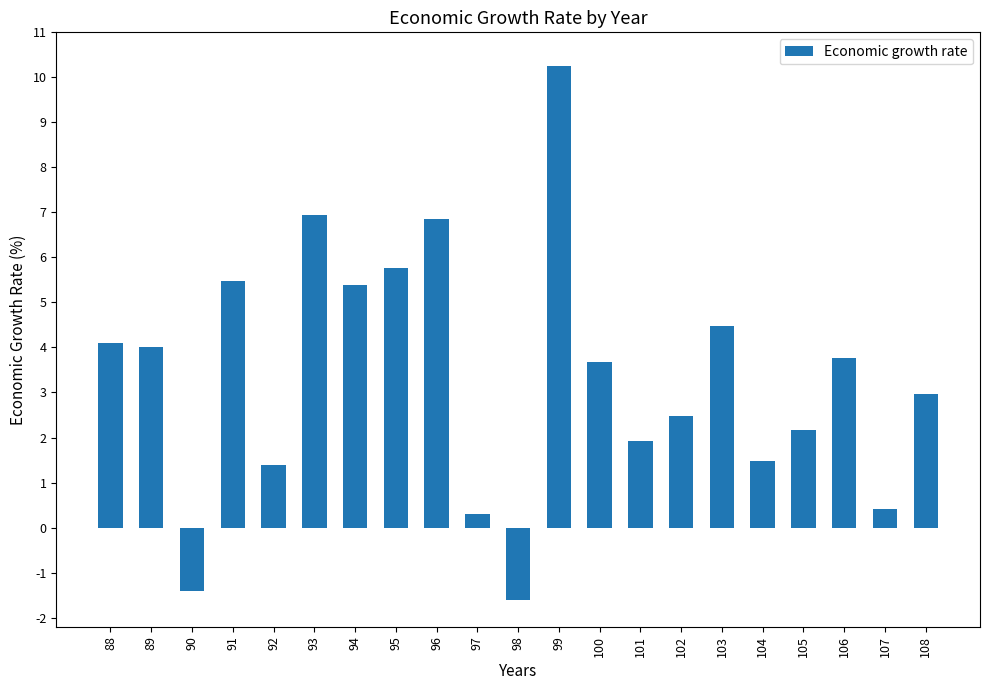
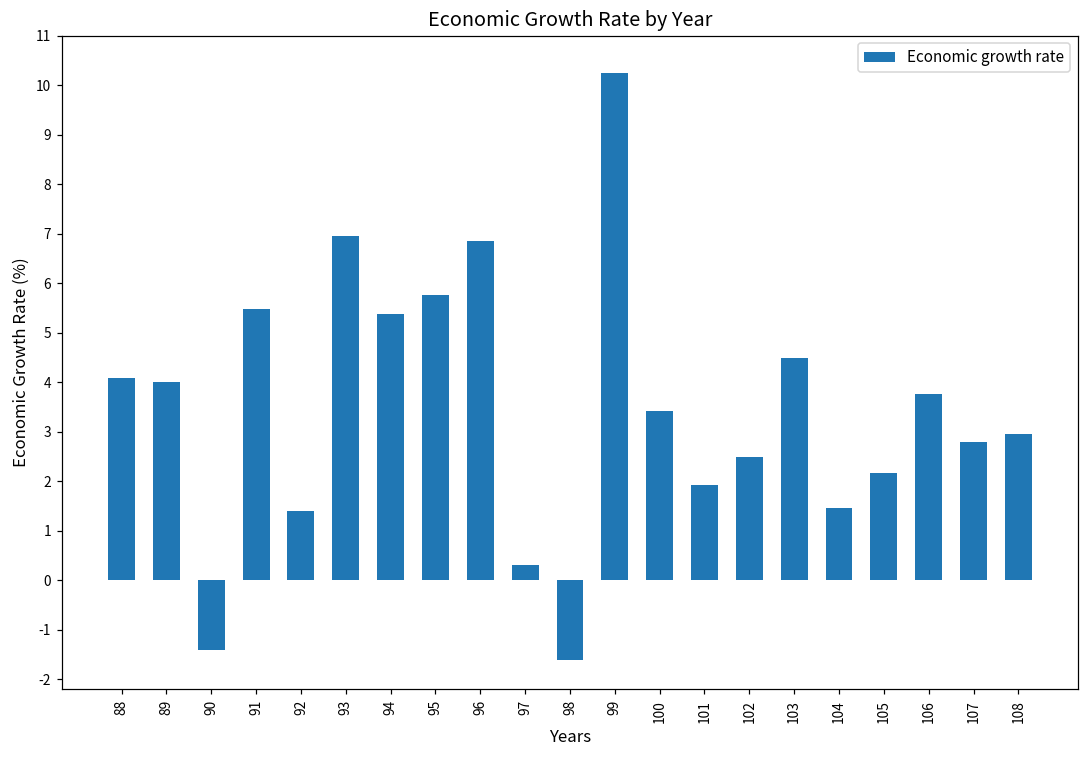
100: 3.7 -> 3.4
107: 0.4 -> 2.8
